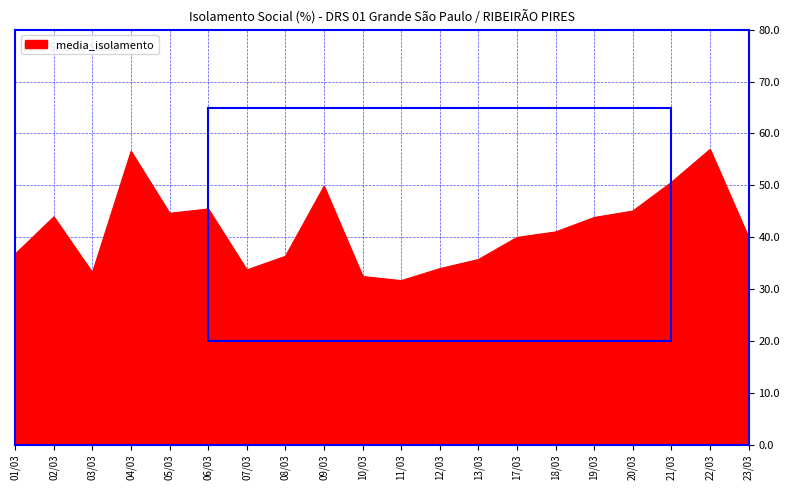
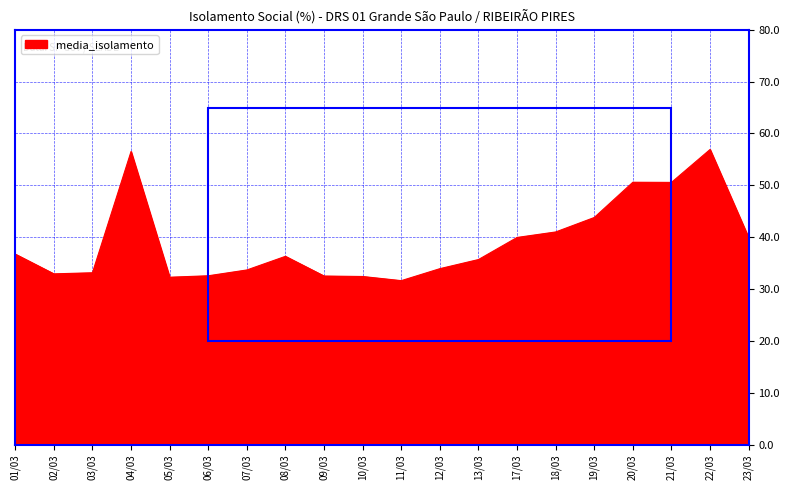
02/03: 44 -> 33
05/03: 45 -> 32
06/03: 45 -> 33
09/03: 50 -> 33
20/03: 45 -> 51
